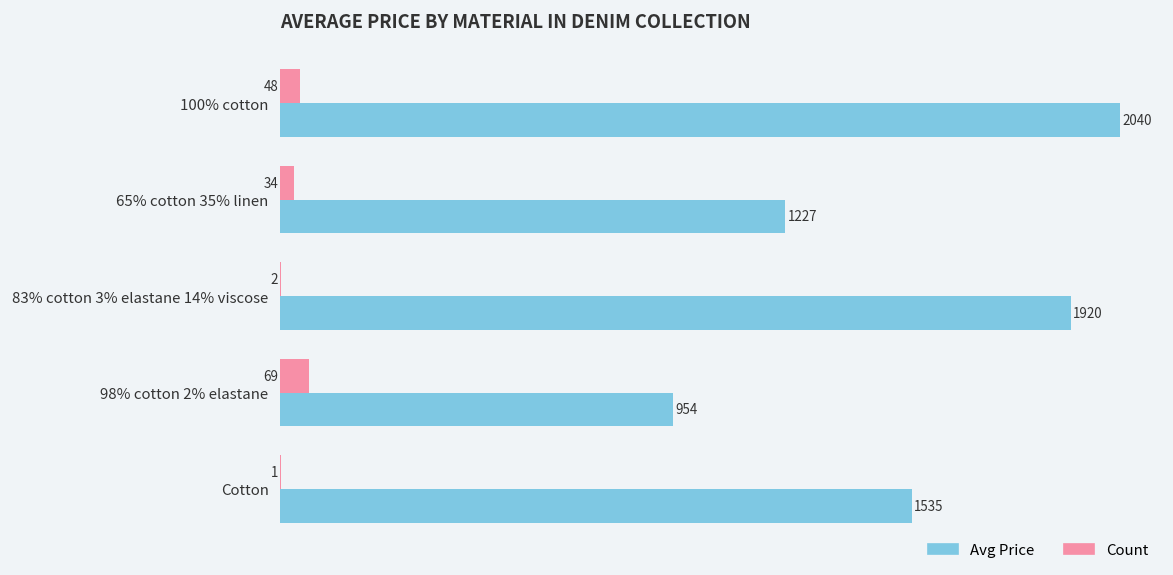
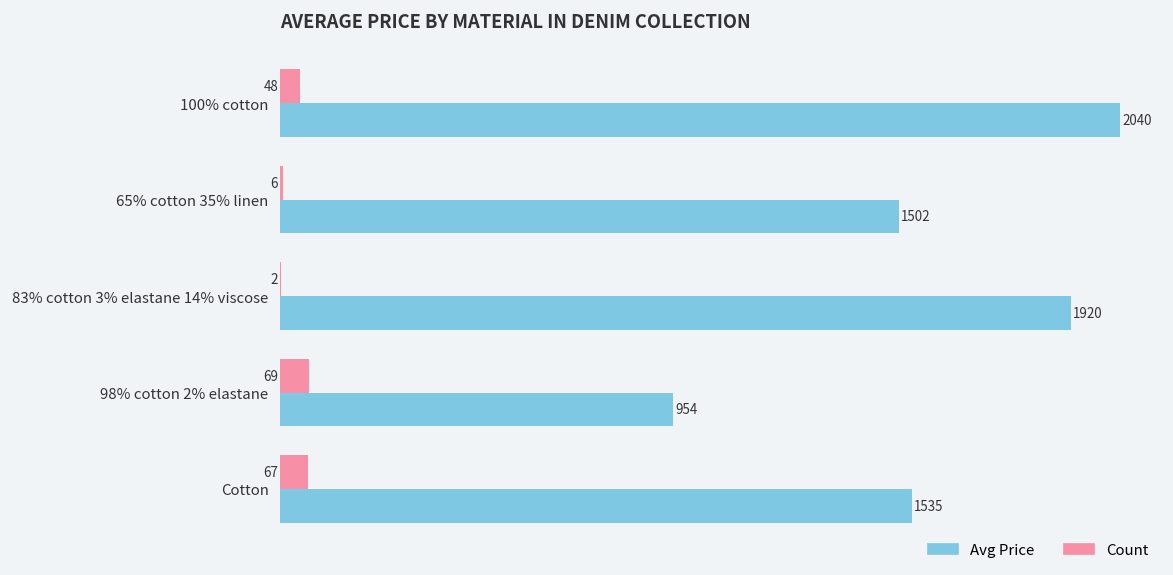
Count, 65% cotton 35% linen: 34 -> 6
Avg Price, 65% cotton 35% linen: 1227 -> 1502
Count, Cotton: 1 -> 67
